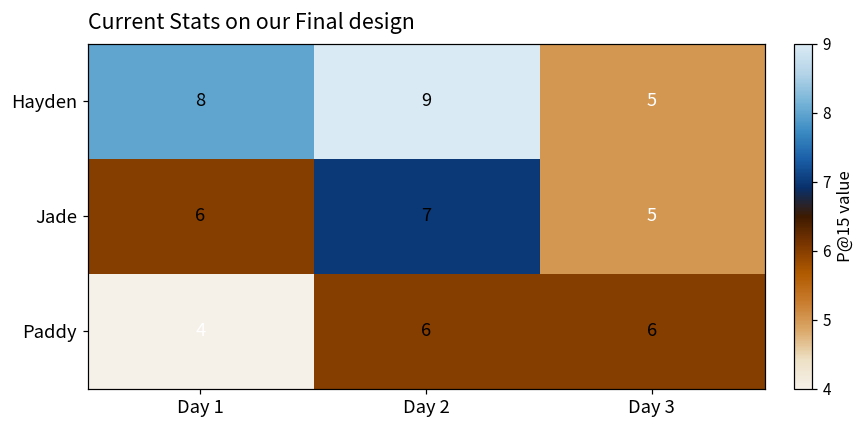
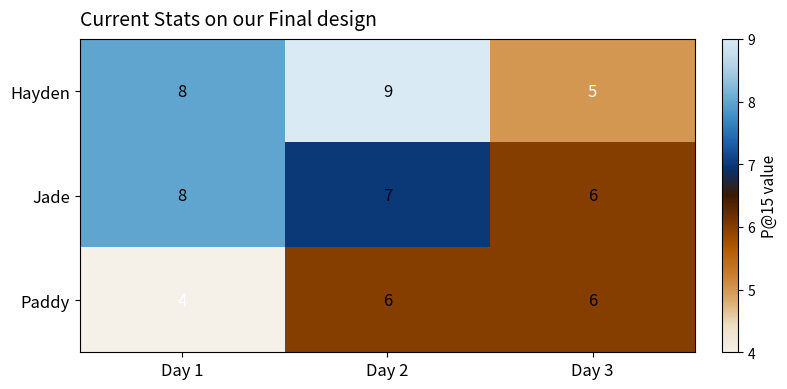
Jade, Day 1: 6 -> 8
Jade, Day 3: 5 -> 6
